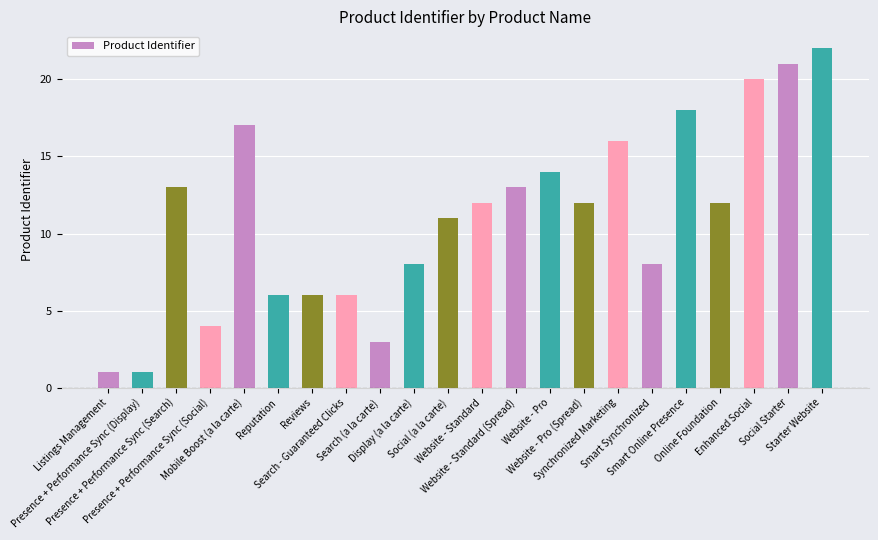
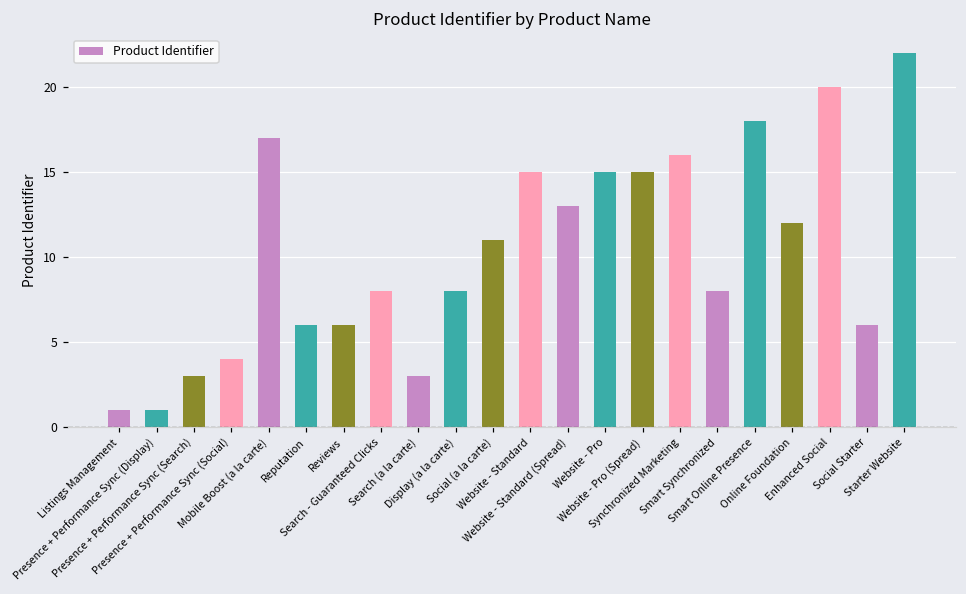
Presence + Performance Sync (Search): 13 -> 3
Search - Guaranteed Clicks: 6 -> 8
Website - Standard: 12 -> 15
Website - Pro: 14 -> 15
Website - Pro (Spread): 12 -> 15
Social Starter: 21 -> 6
